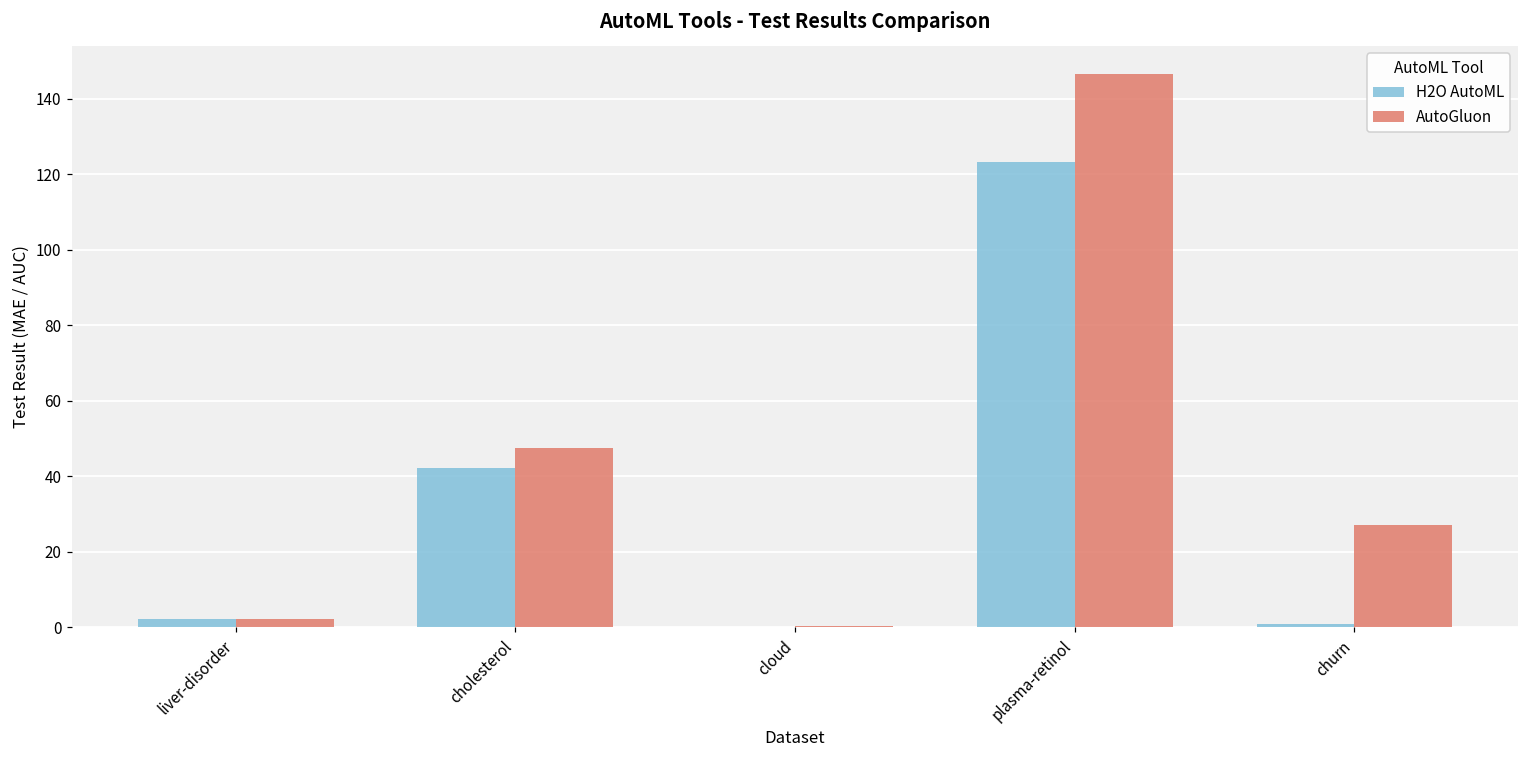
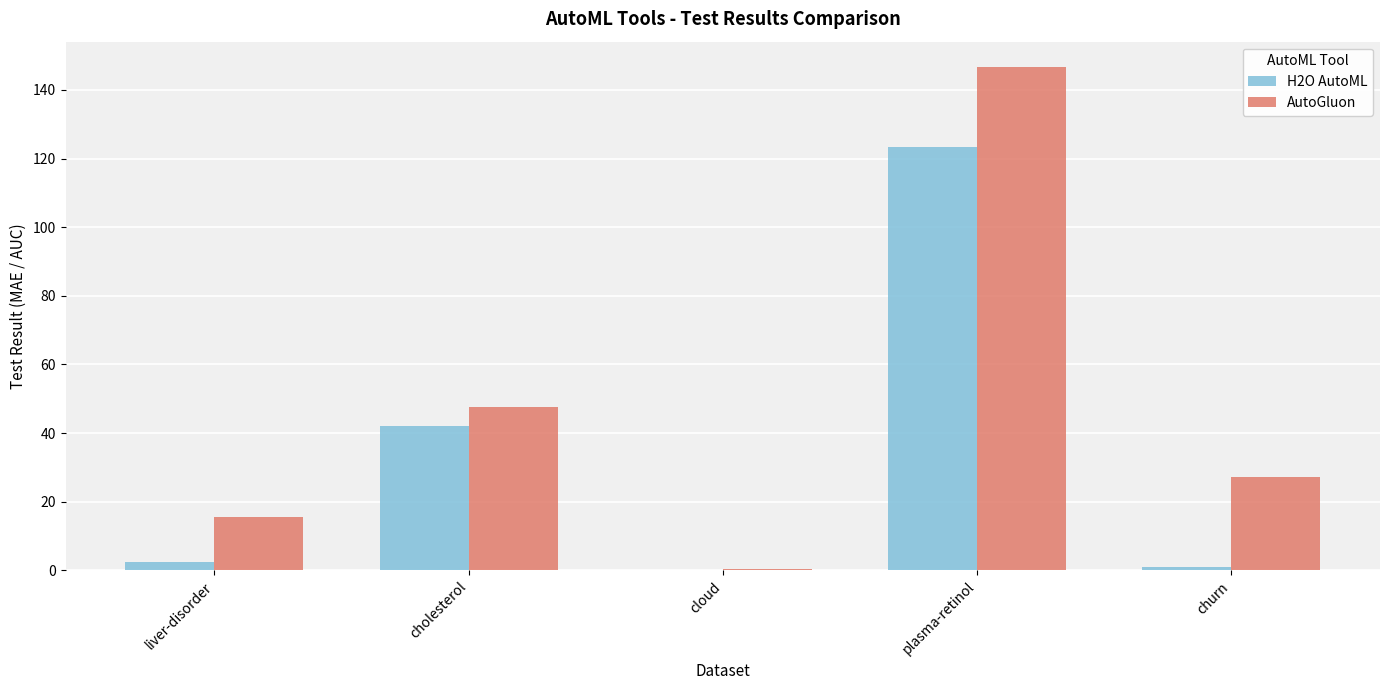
AutoGluon, liver-disorder: 2 -> 16
